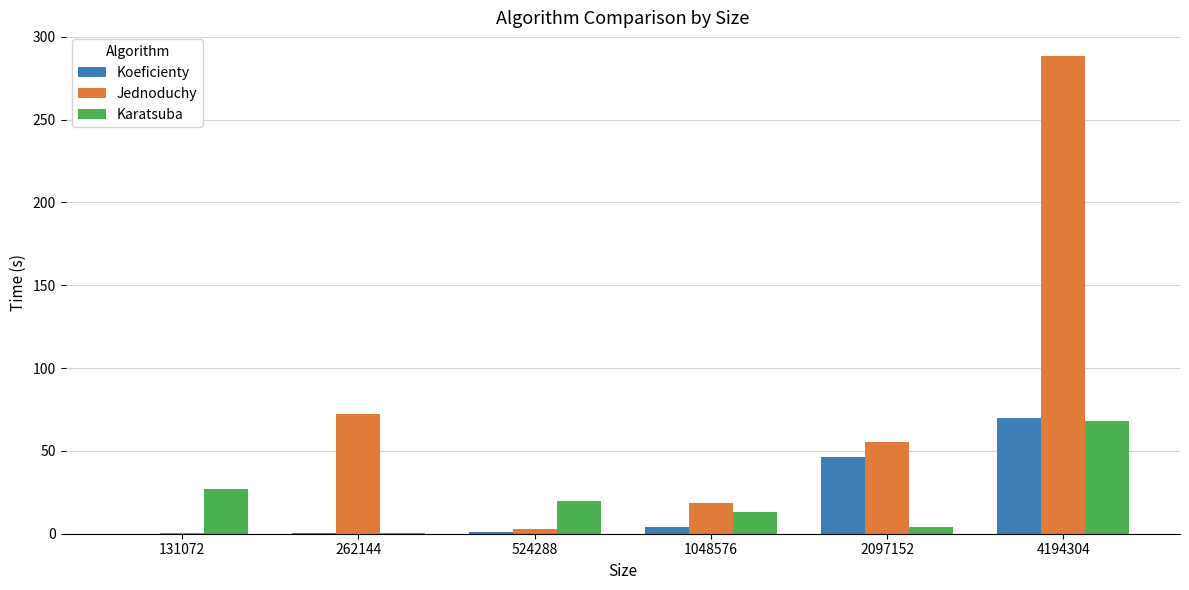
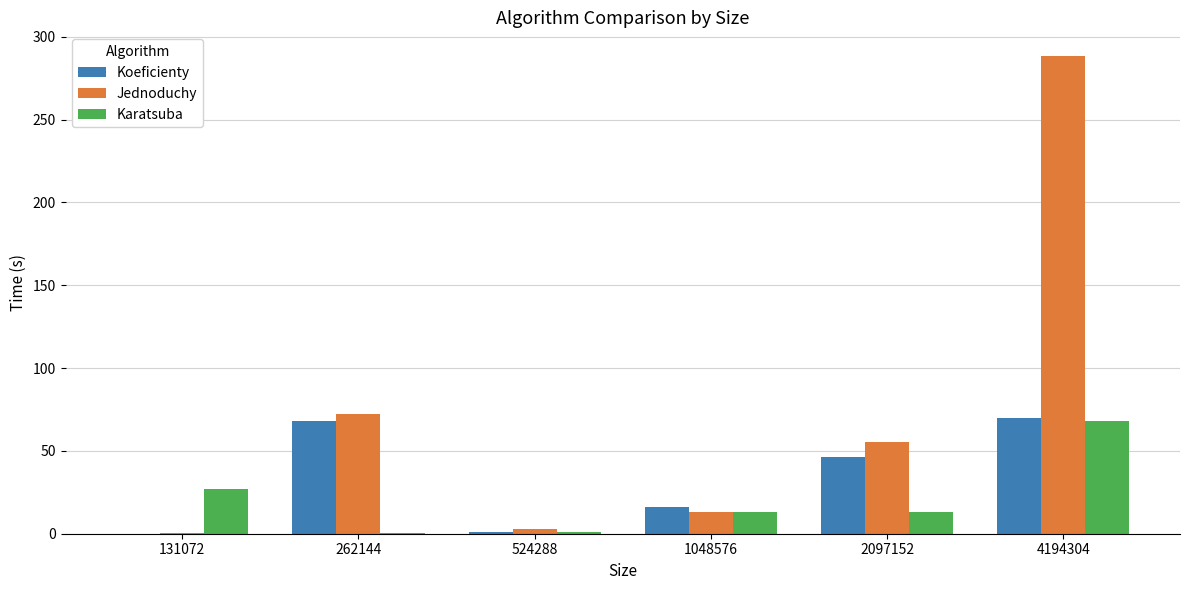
Koeficienty, 262144: 0 -> 68
Karatsuba, 524288: 20 -> 1
Koeficienty, 1048576: 4 -> 16
Jednoduchy, 1048576: 19 -> 13
Karatsuba, 2097152: 4 -> 13
